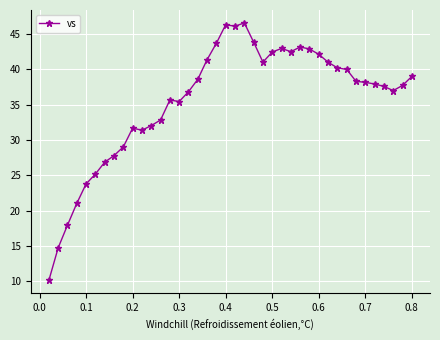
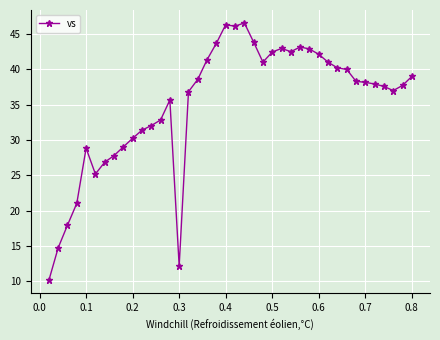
0.1: 24 -> 29
0.2: 32 -> 30
0.3: 35 -> 12
